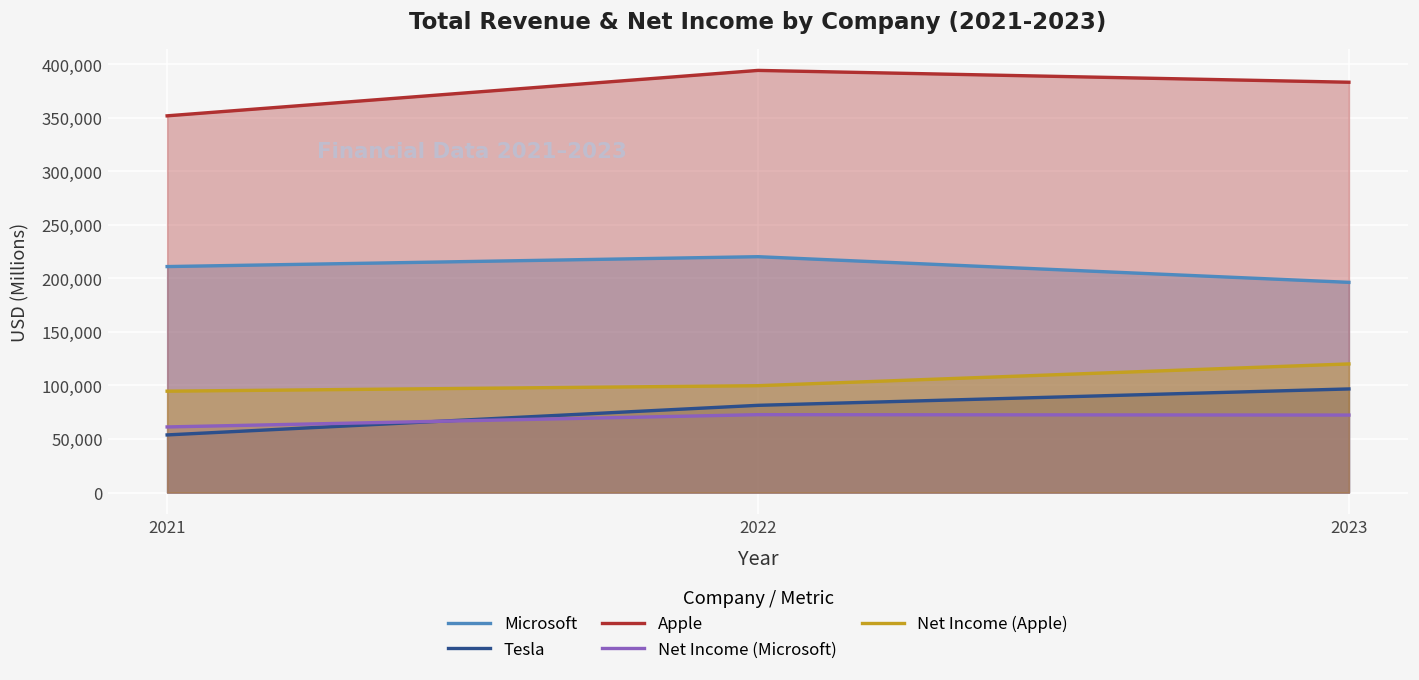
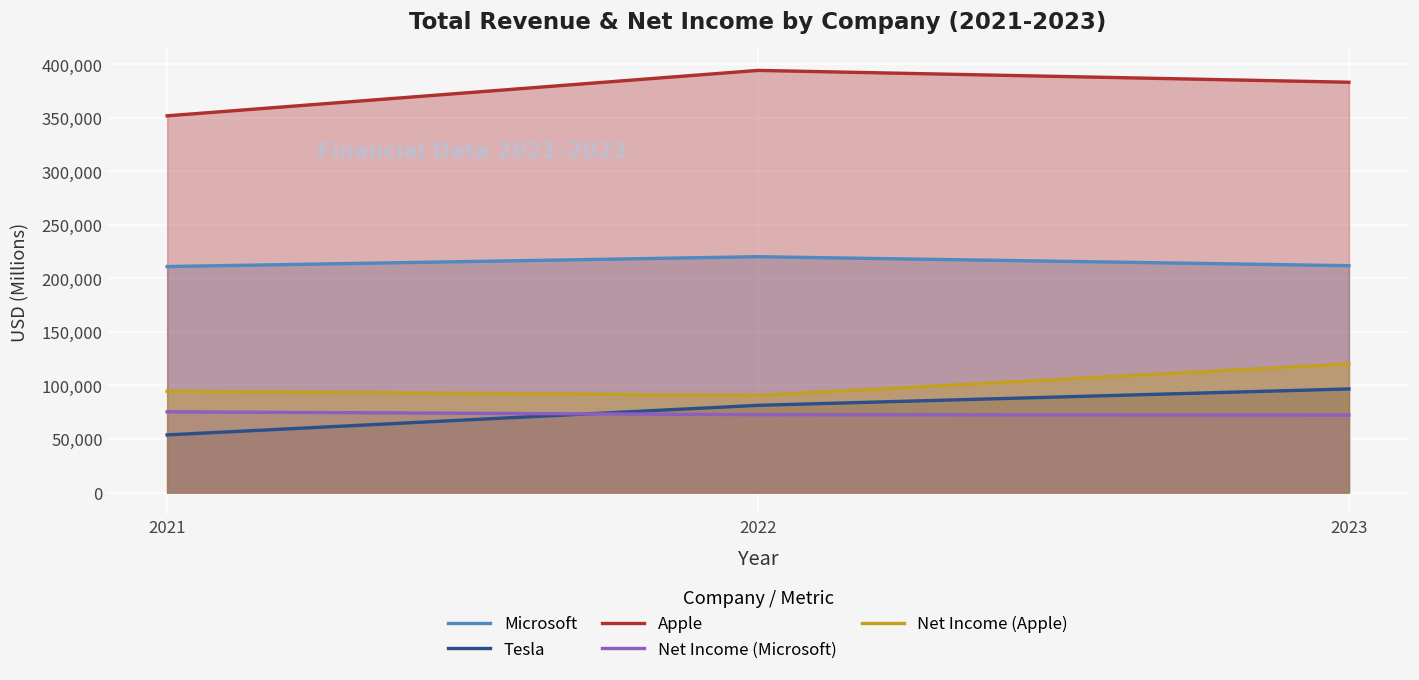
Net Income (Microsoft), 2021: 60,000 -> 80,000
Net Income (Apple), 2022: 100,000 -> 90,000
Microsoft, 2023: 200,000 -> 210,000
